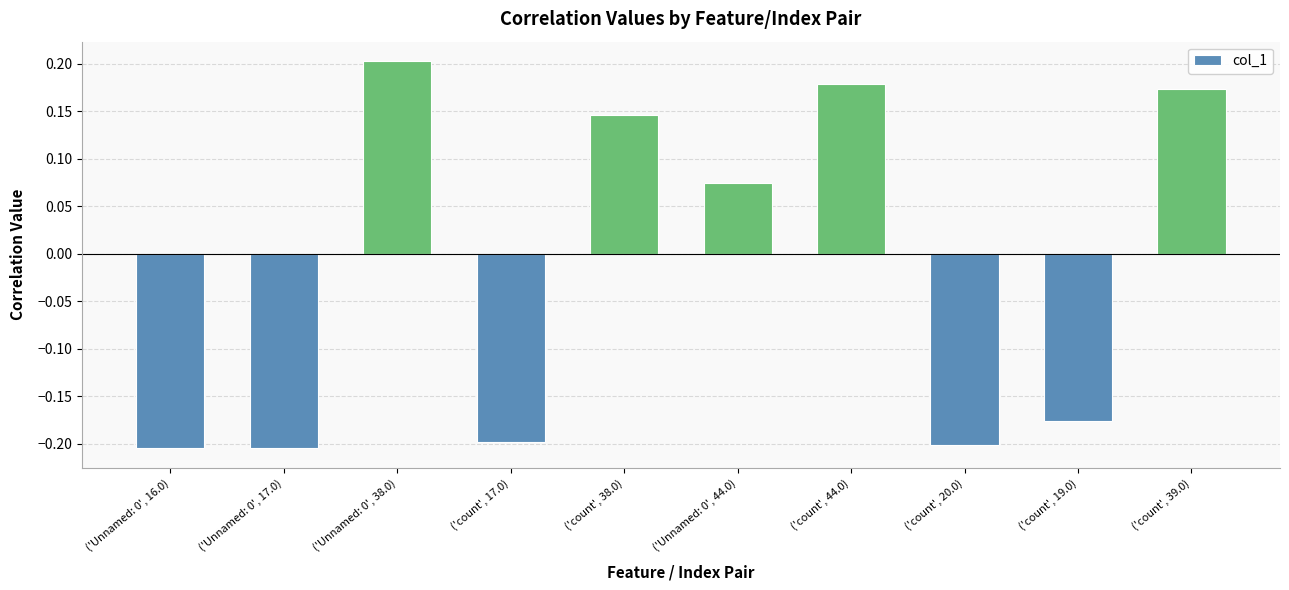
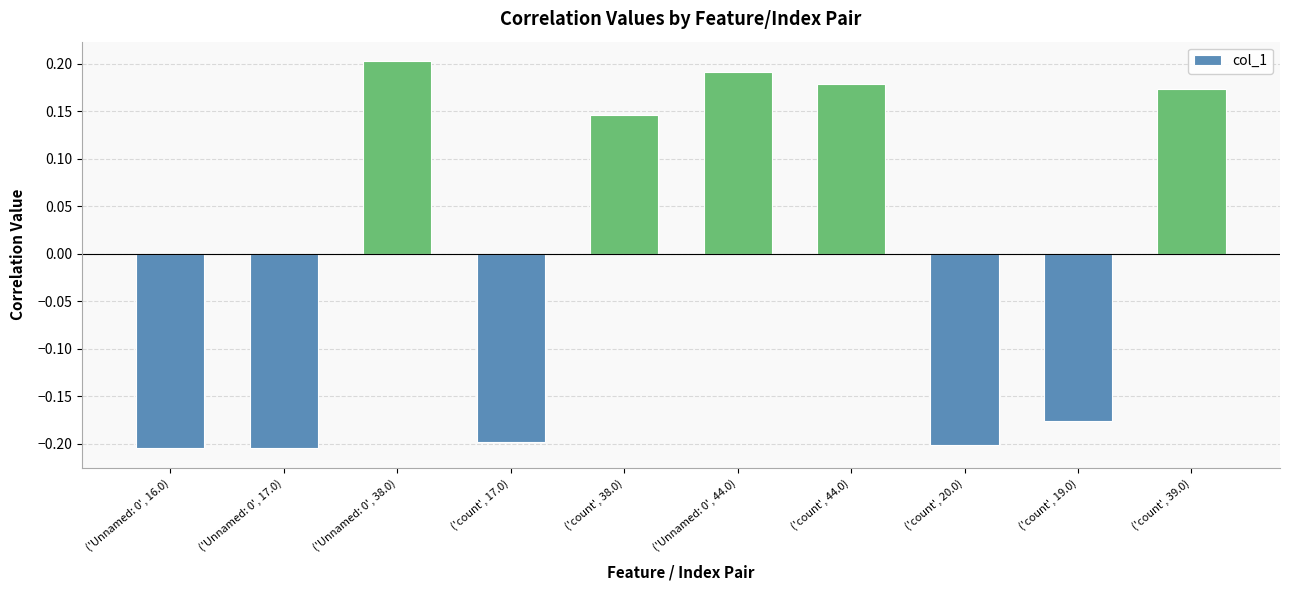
('Unnamed: 0', 44.0): 0.07 -> 0.19
